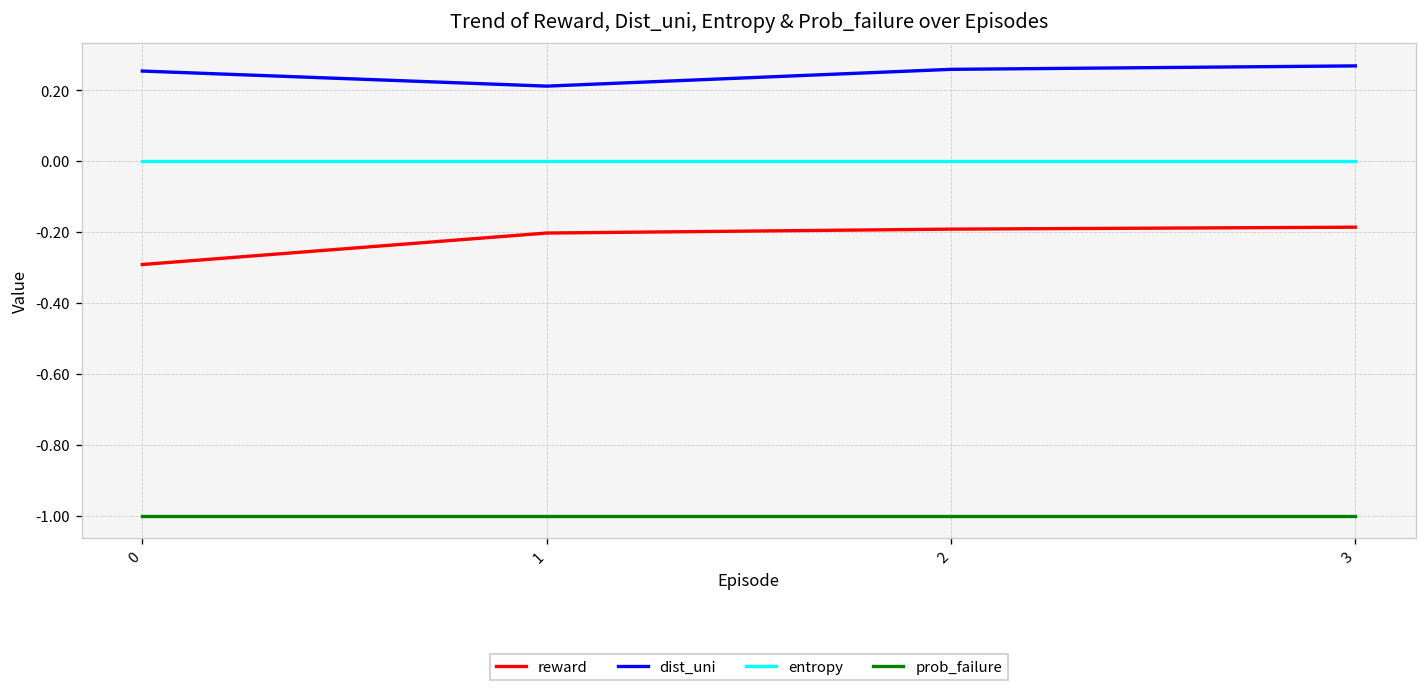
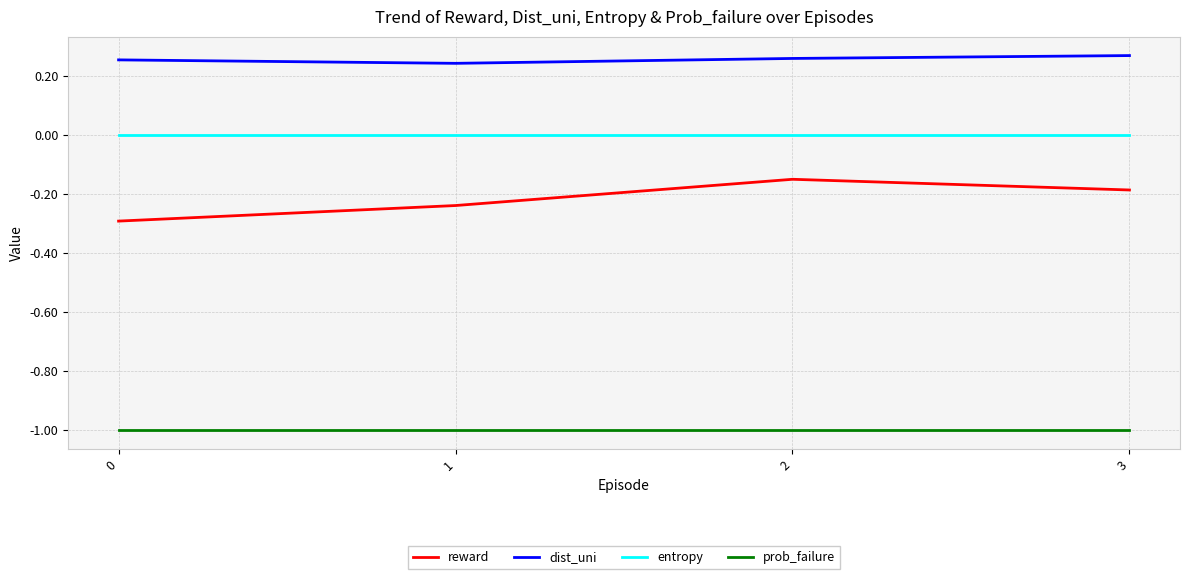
reward, 1: -0.20 -> -0.24
dist_uni, 1: 0.21 -> 0.24
reward, 2: -0.19 -> -0.15
